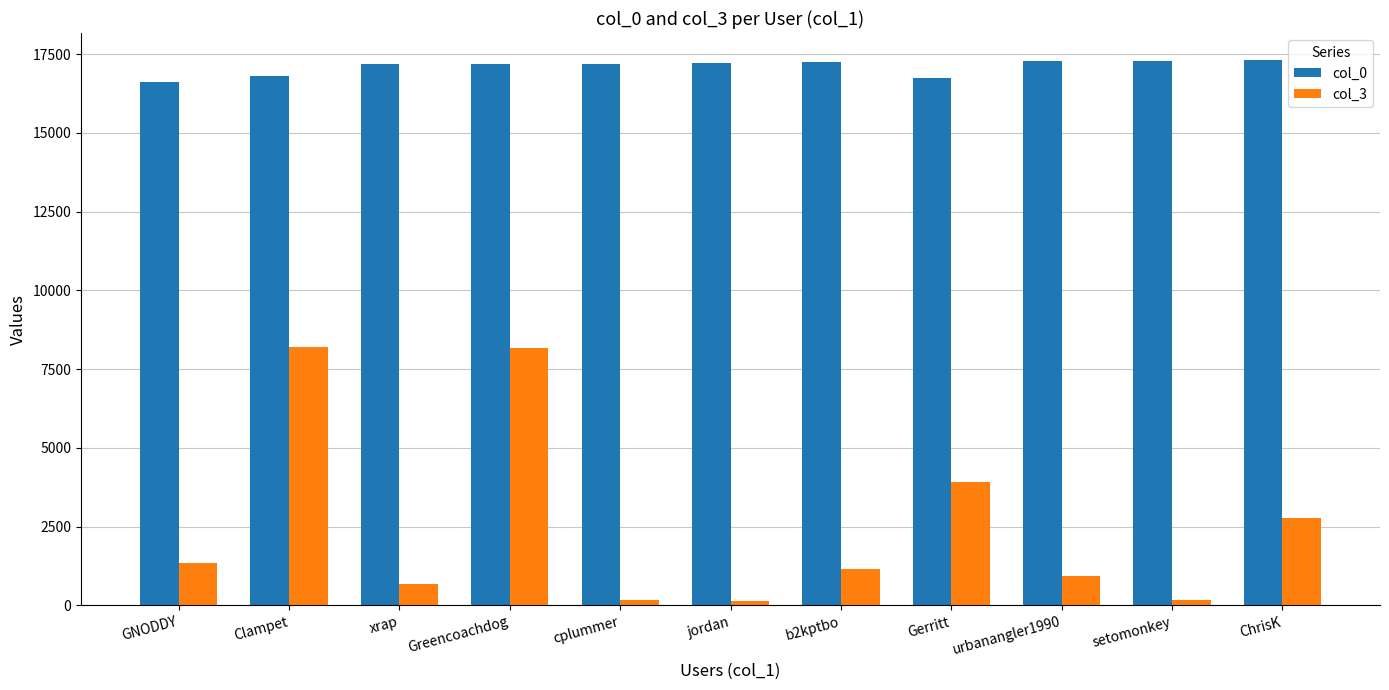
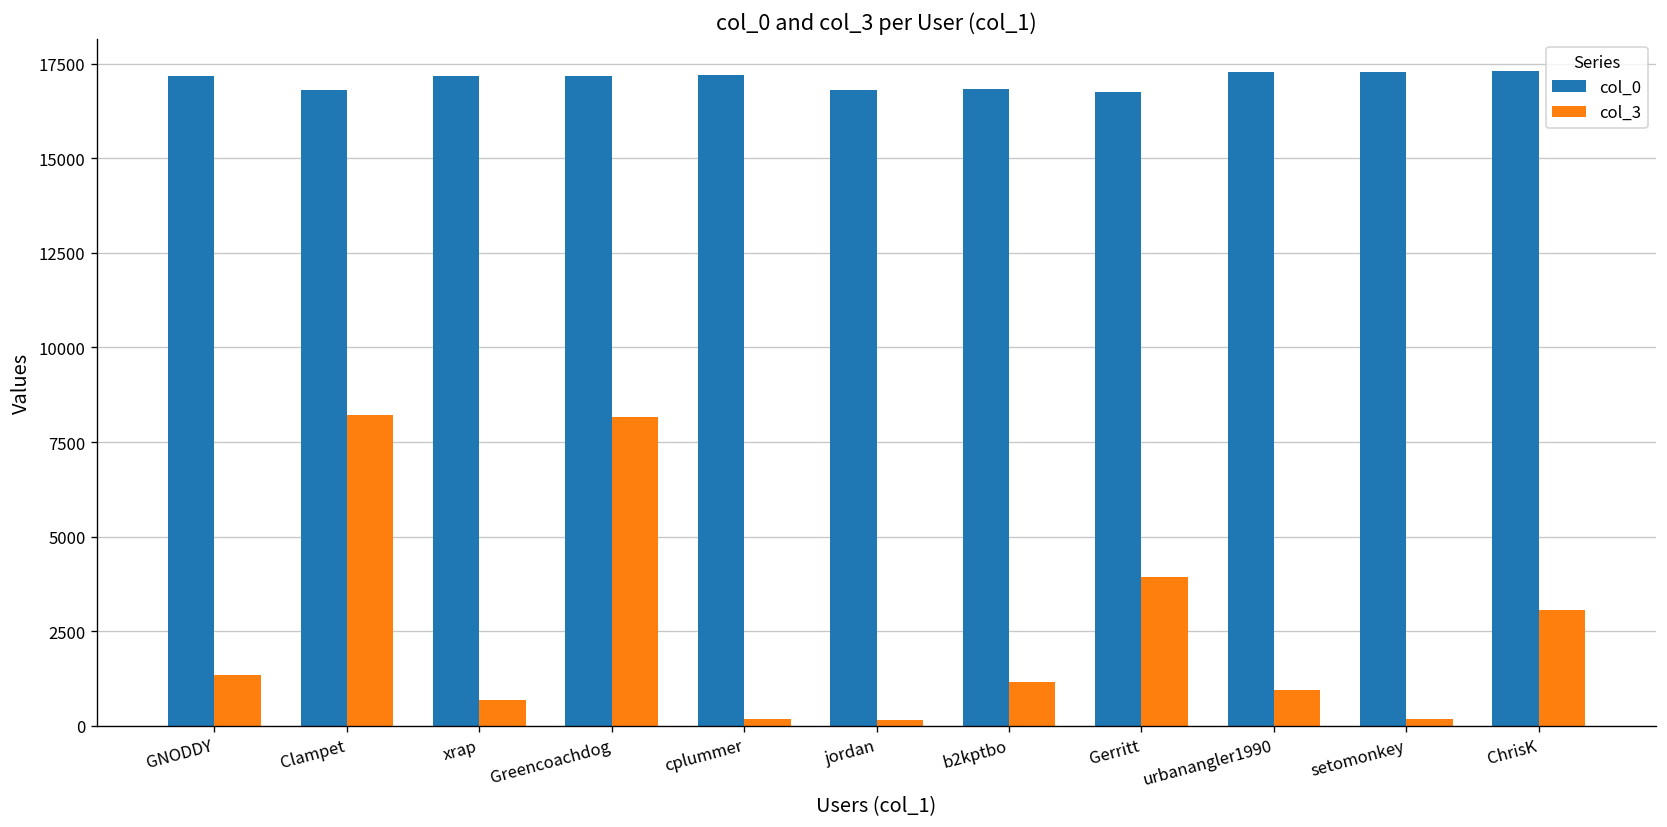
col_0, GNODDY: 16600 -> 17200
col_0, jordan: 17200 -> 16800
col_0, b2kptbo: 17200 -> 16800
col_3, ChrisK: 2800 -> 3100
